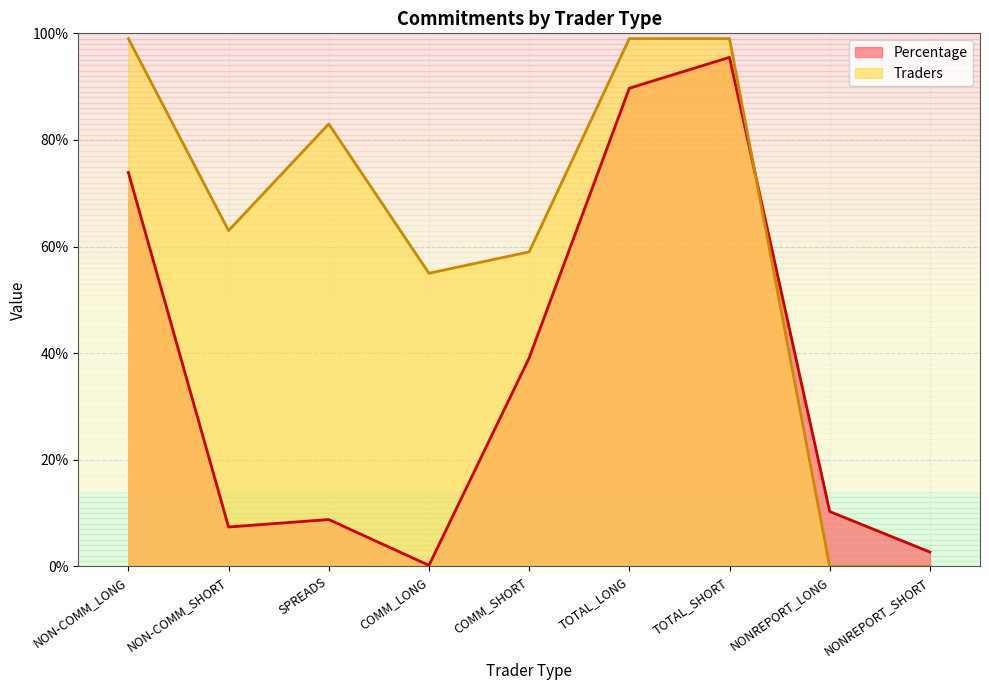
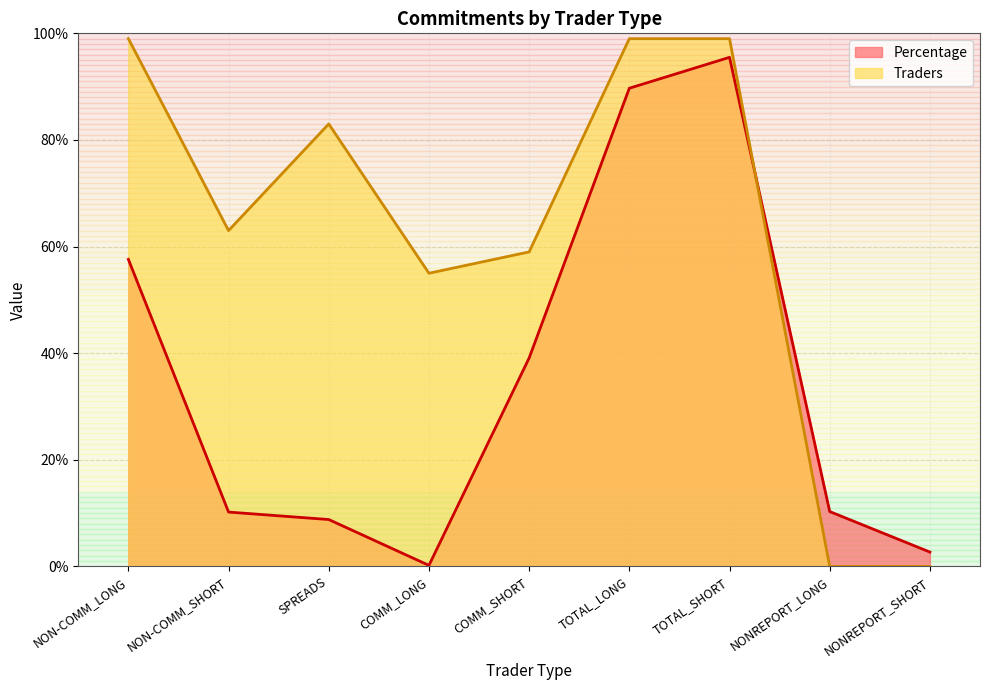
Percentage, NON-COMM_LONG: 74% -> 58%
Percentage, NON-COMM_SHORT: 7% -> 10%
